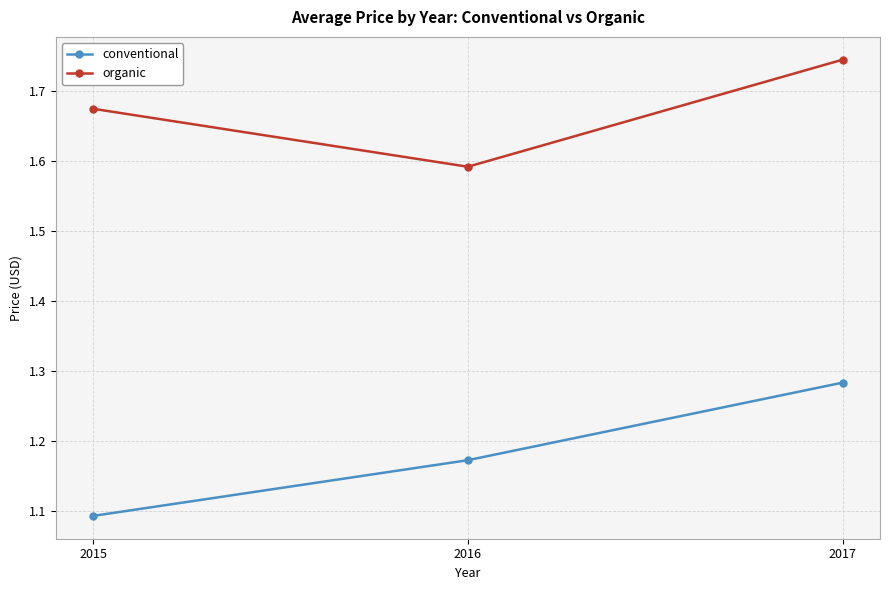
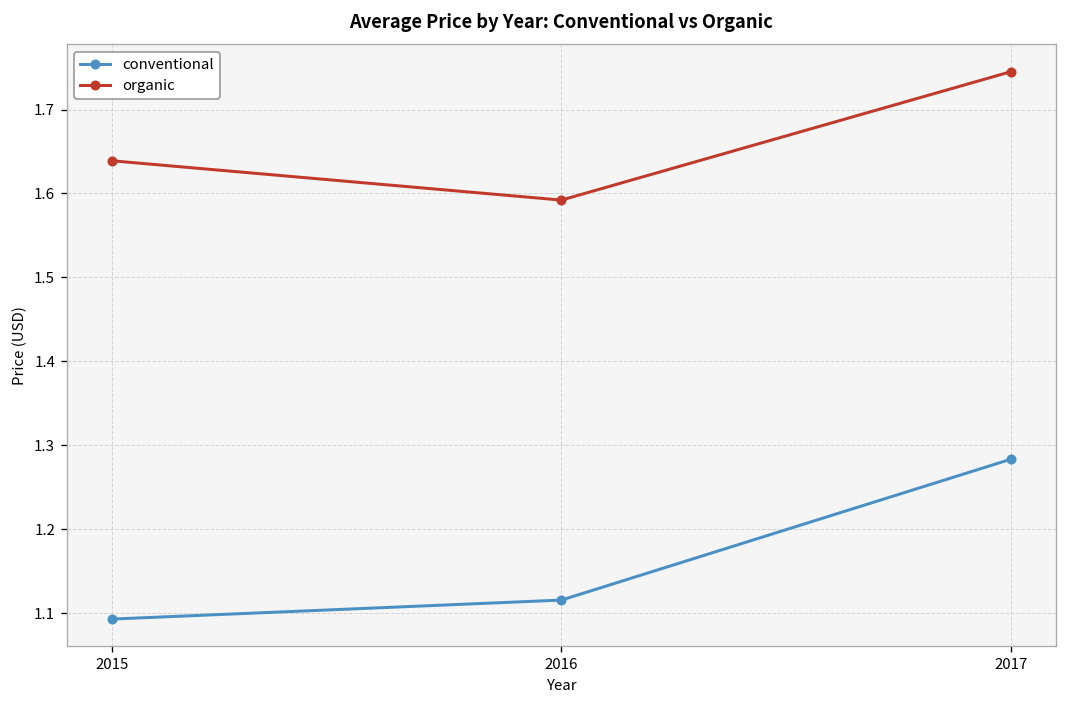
organic, 2015: 1.68 -> 1.64
conventional, 2016: 1.17 -> 1.12
